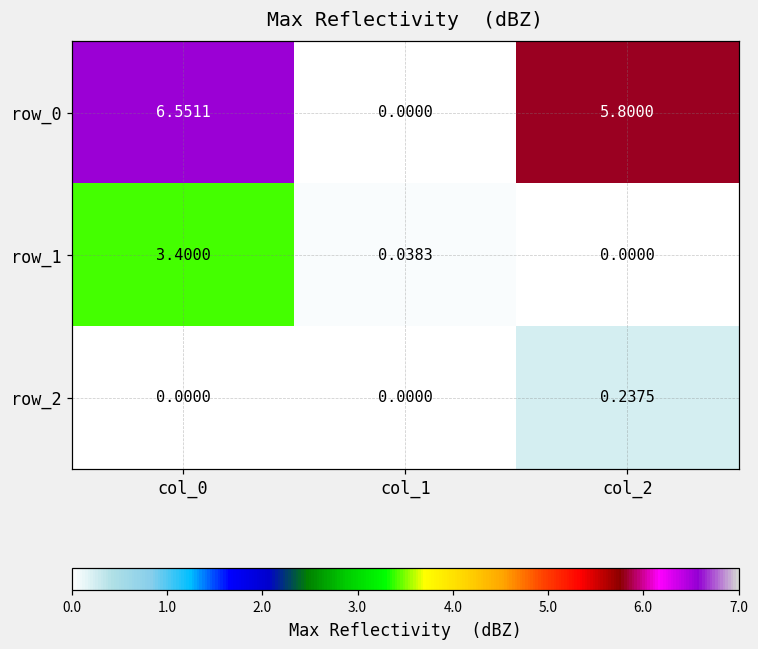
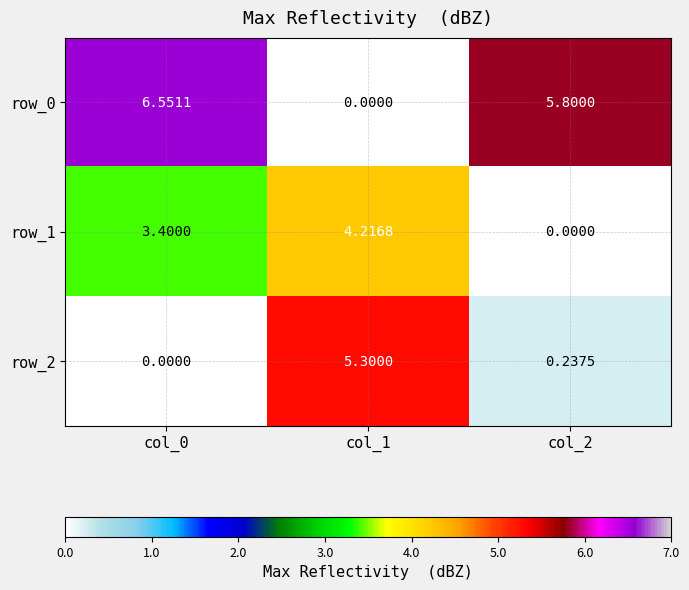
row_1, col_1: 0.0383 -> 4.2168
row_2, col_1: 0.0000 -> 5.3000
